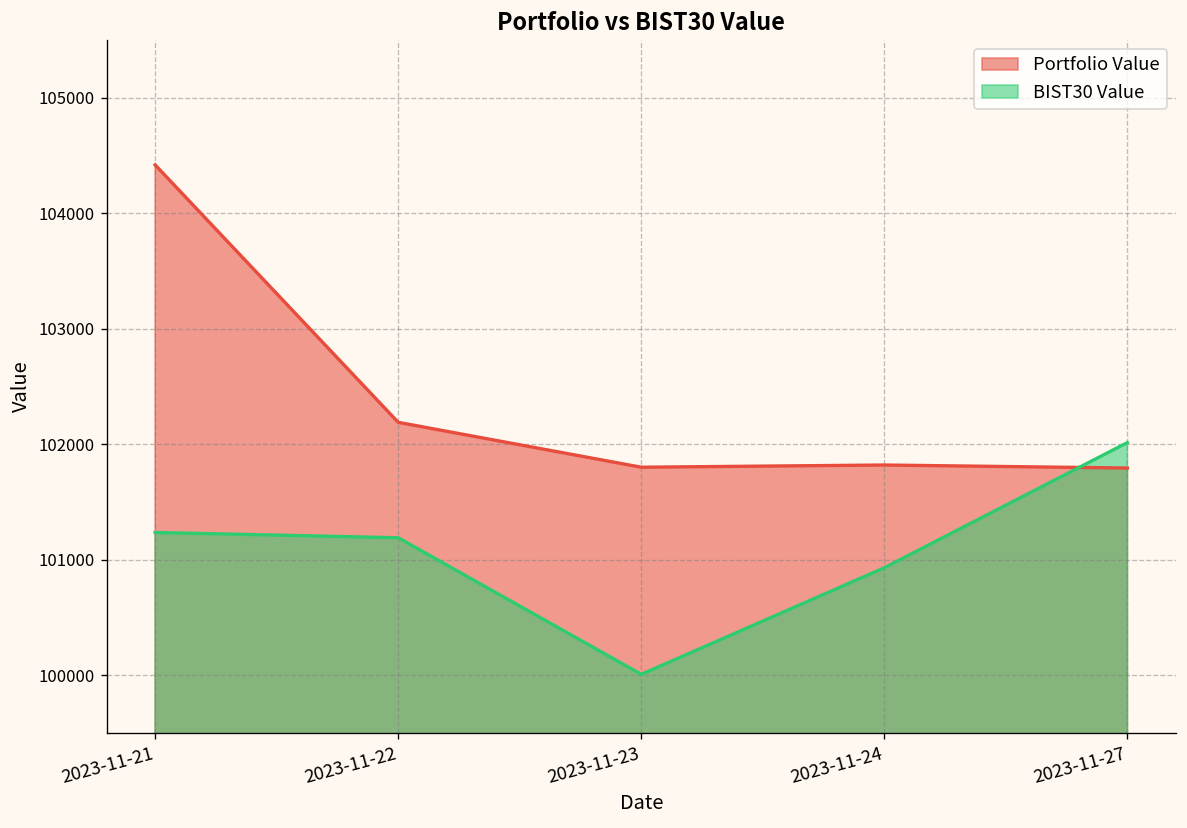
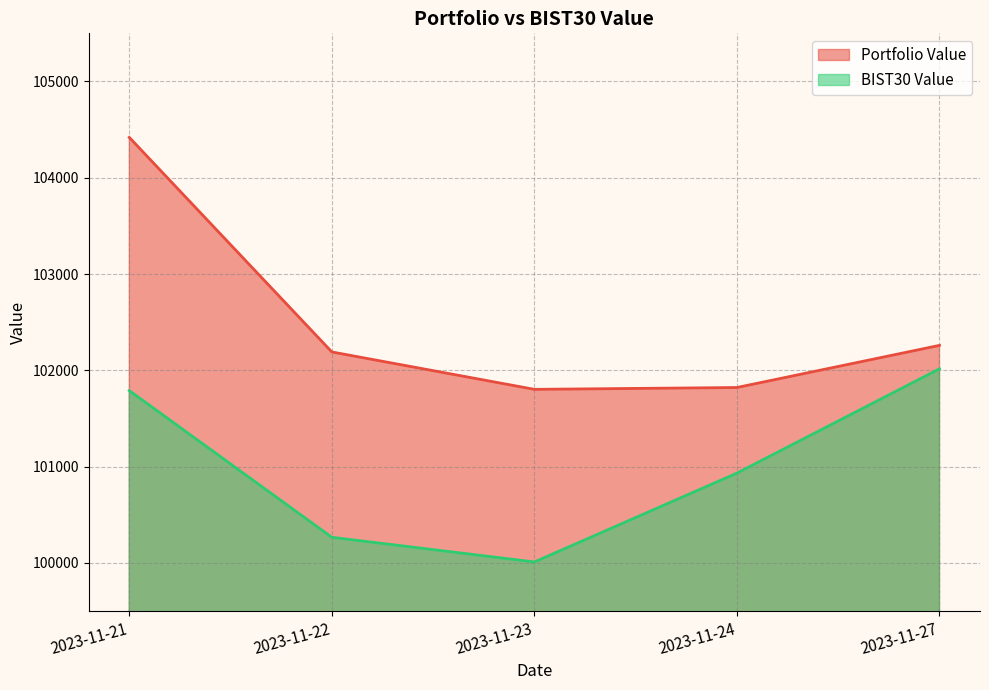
BIST30 Value, 2023-11-21: 101200 -> 101800
BIST30 Value, 2023-11-22: 101200 -> 100300
Portfolio Value, 2023-11-27: 101800 -> 102300
